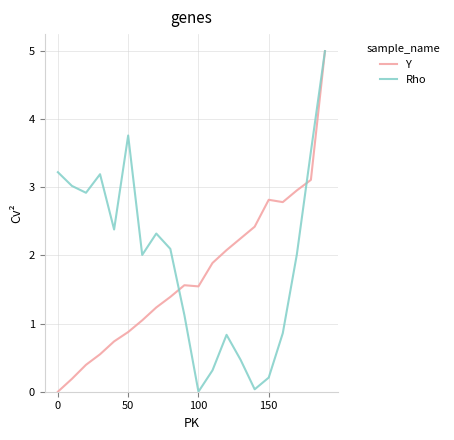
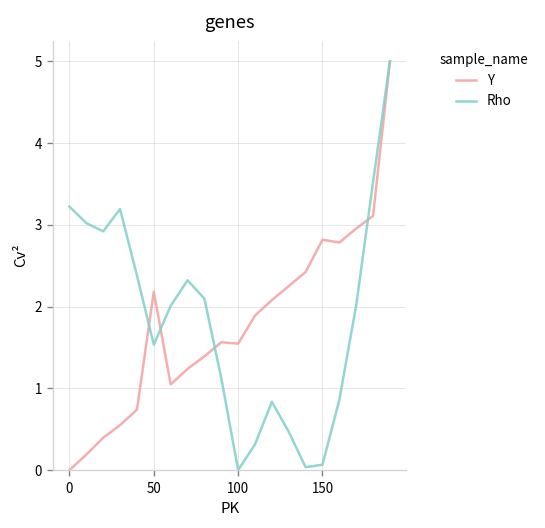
Y, 50: 0.9 -> 2.2
Rho, 50: 3.8 -> 1.5
Rho, 150: 0.2 -> 0.1
